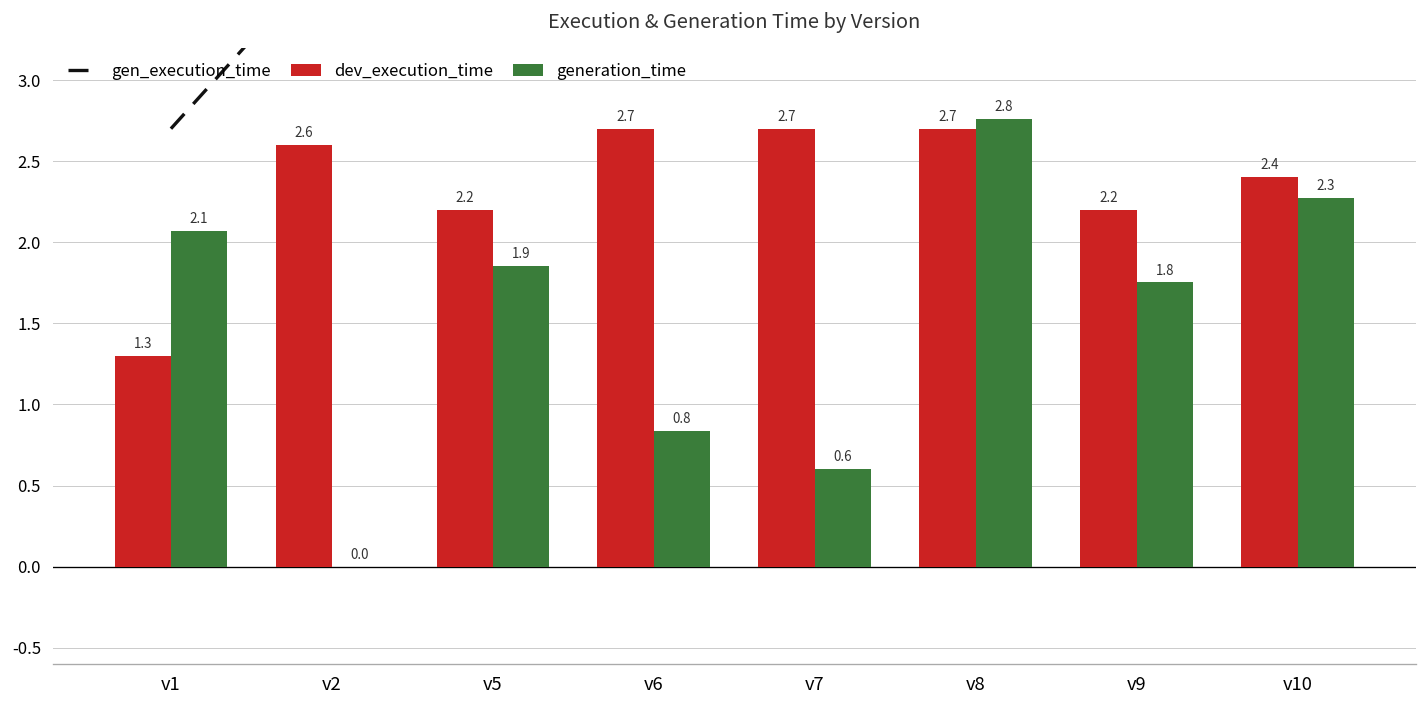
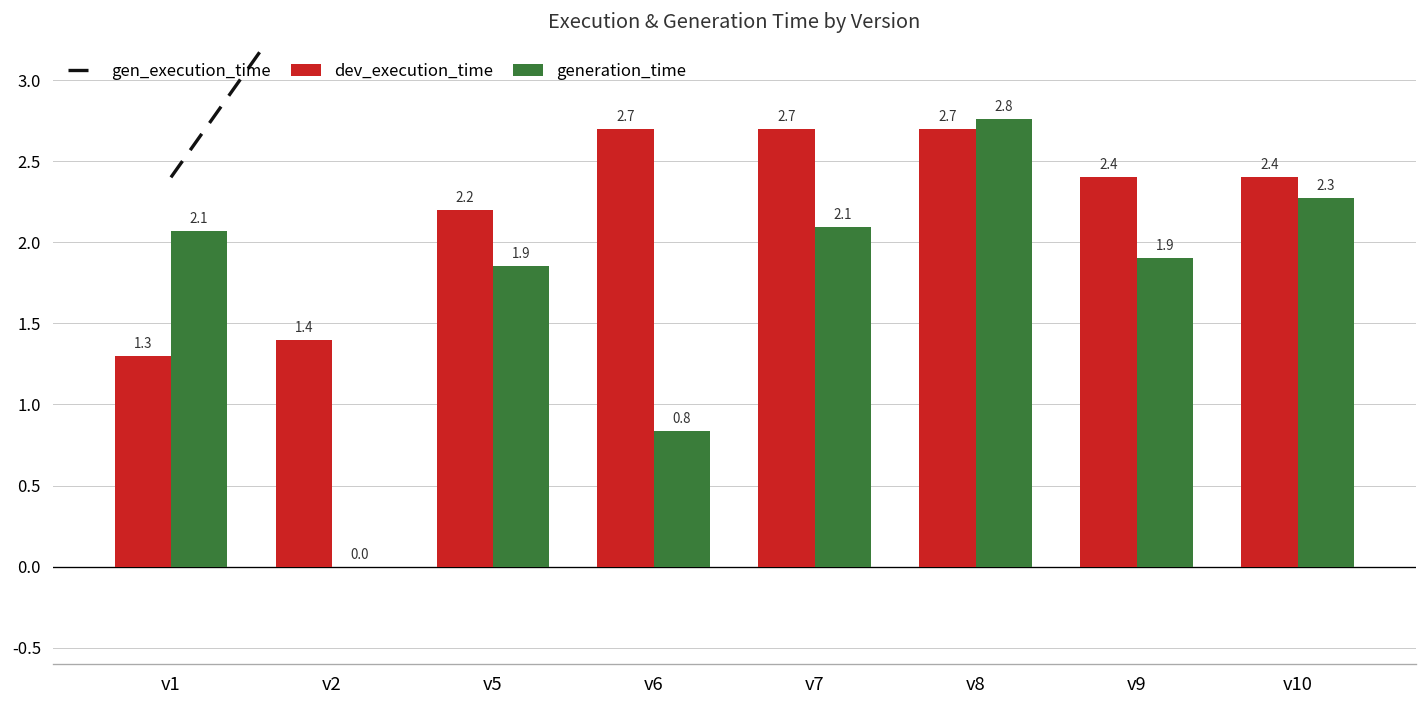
gen_execution_time, v1: 2.7 -> 2.4
dev_execution_time, v2: 2.6 -> 1.4
generation_time, v7: 0.6 -> 2.1
dev_execution_time, v9: 2.2 -> 2.4
generation_time, v9: 1.8 -> 1.9
